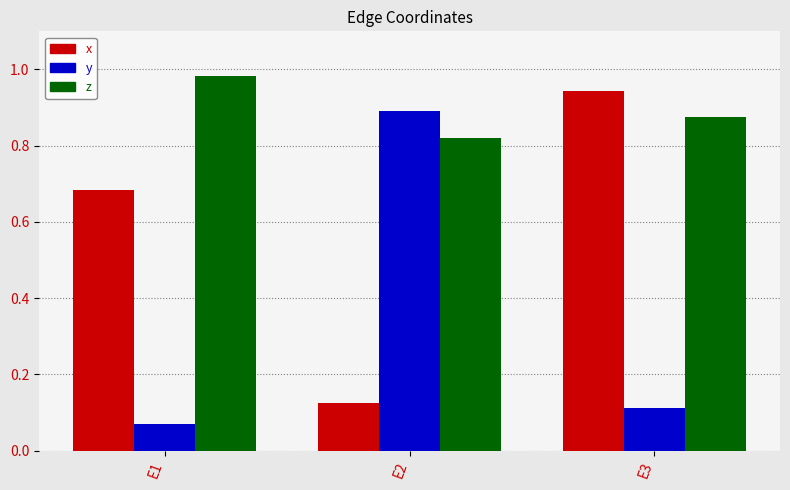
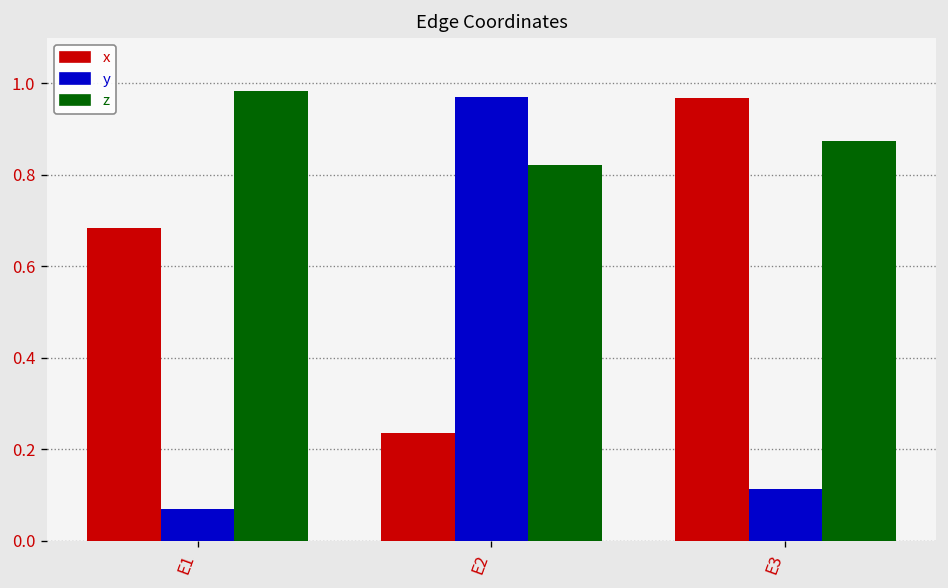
x, E2: 0.13 -> 0.24
y, E2: 0.89 -> 0.97
x, E3: 0.94 -> 0.97
